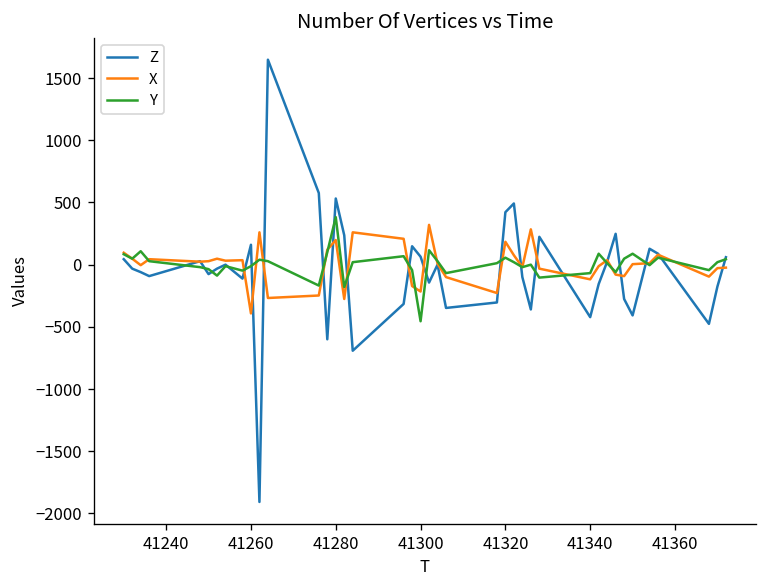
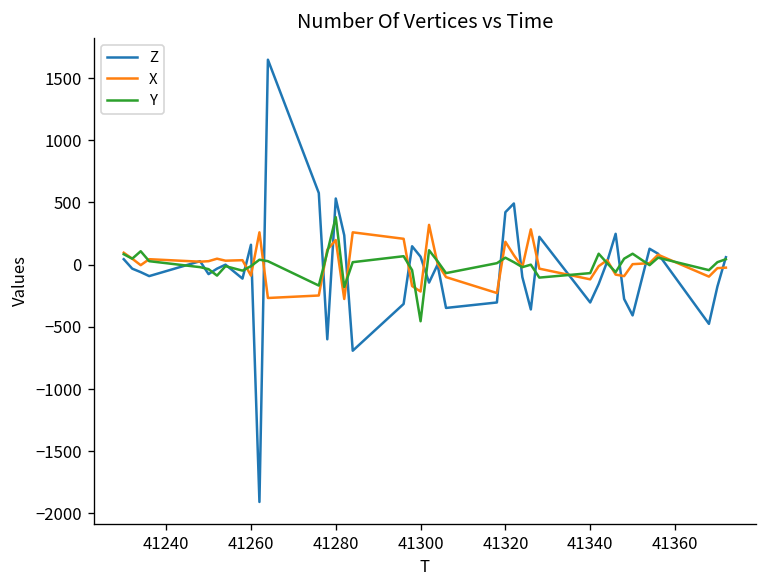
X, 41260: -390 -> -90
Z, 41340: -420 -> -300
